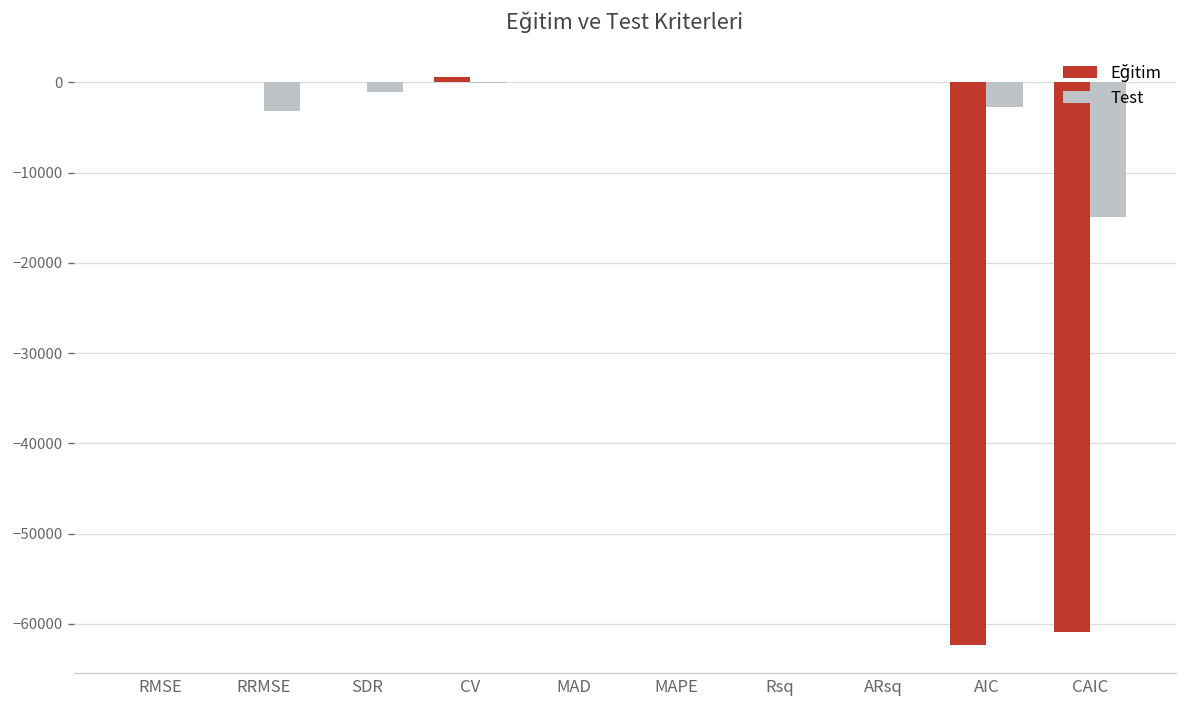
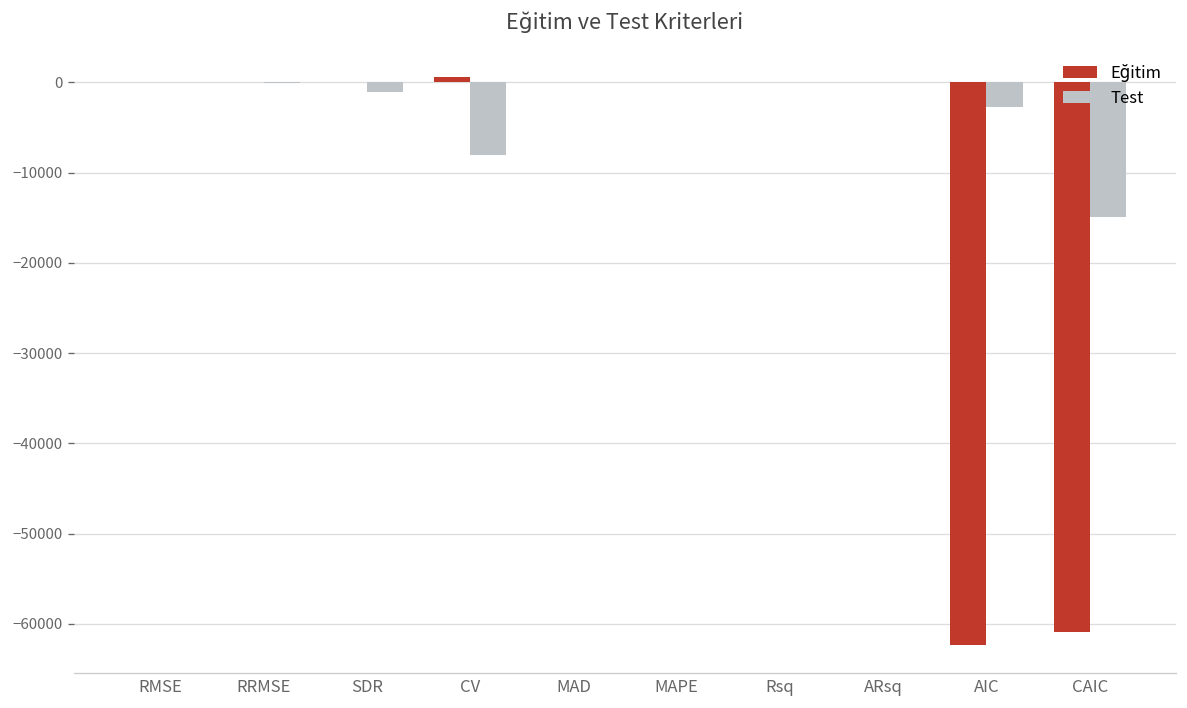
Test, RRMSE: -3000 -> 0
Test, CV: 0 -> -8000
